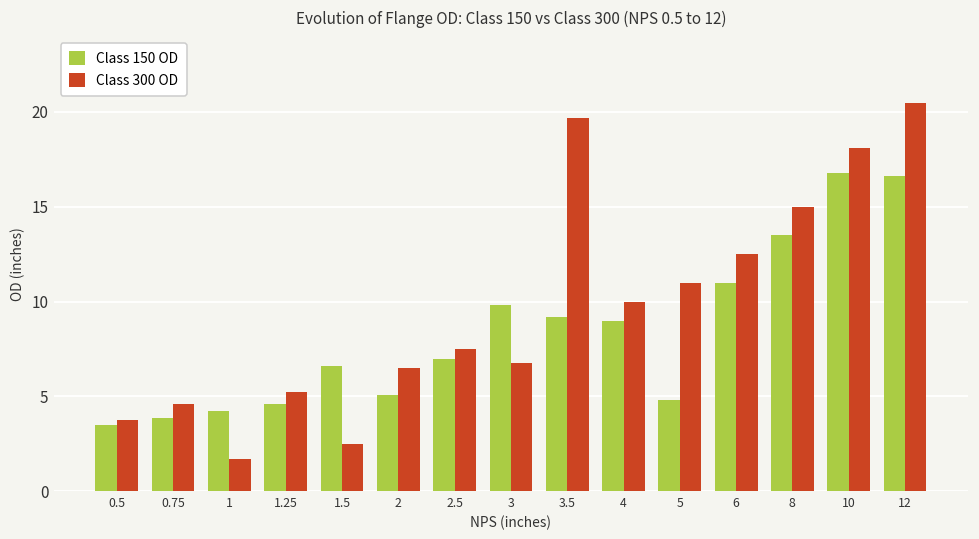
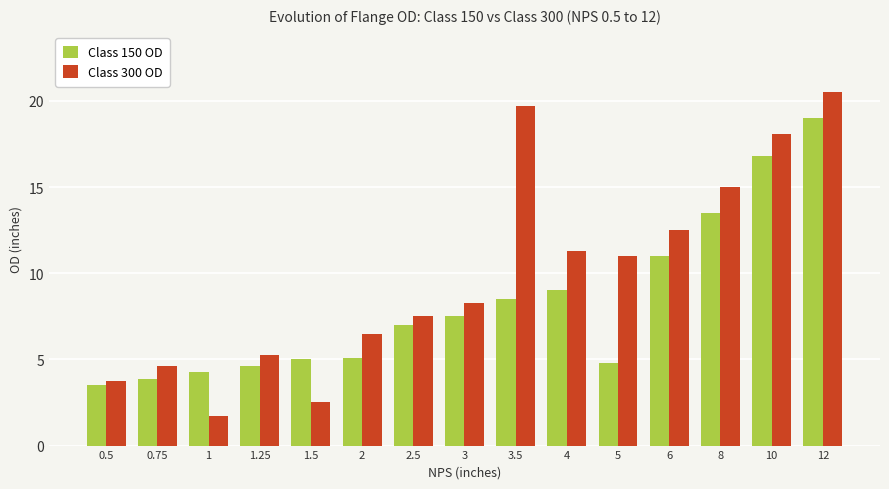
Class 150 OD, 1.5: 6.6 -> 5.0
Class 150 OD, 3: 9.8 -> 7.5
Class 300 OD, 3: 6.8 -> 8.3
Class 150 OD, 3.5: 9.2 -> 8.5
Class 300 OD, 4: 10.0 -> 11.3
Class 150 OD, 12: 16.6 -> 19.0
